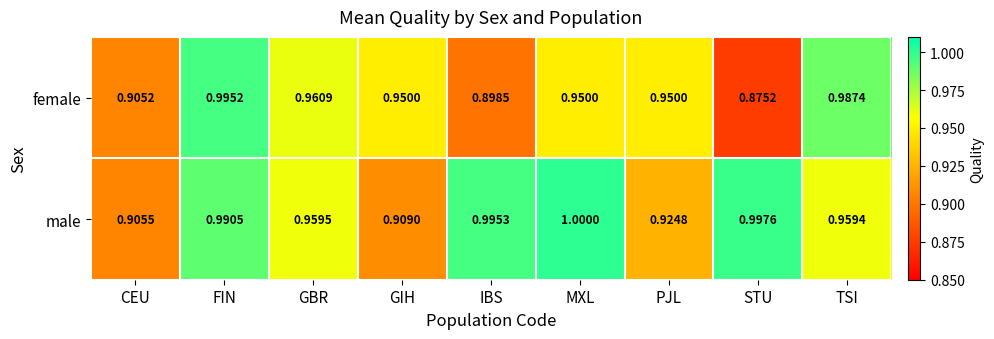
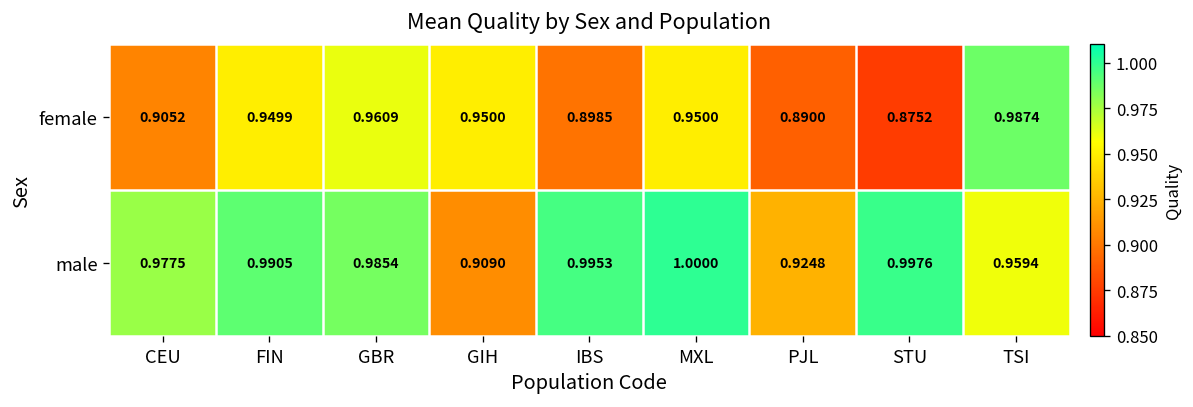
female, FIN: 0.9952 -> 0.9499
female, PJL: 0.9500 -> 0.8900
male, CEU: 0.9055 -> 0.9775
male, GBR: 0.9595 -> 0.9854
